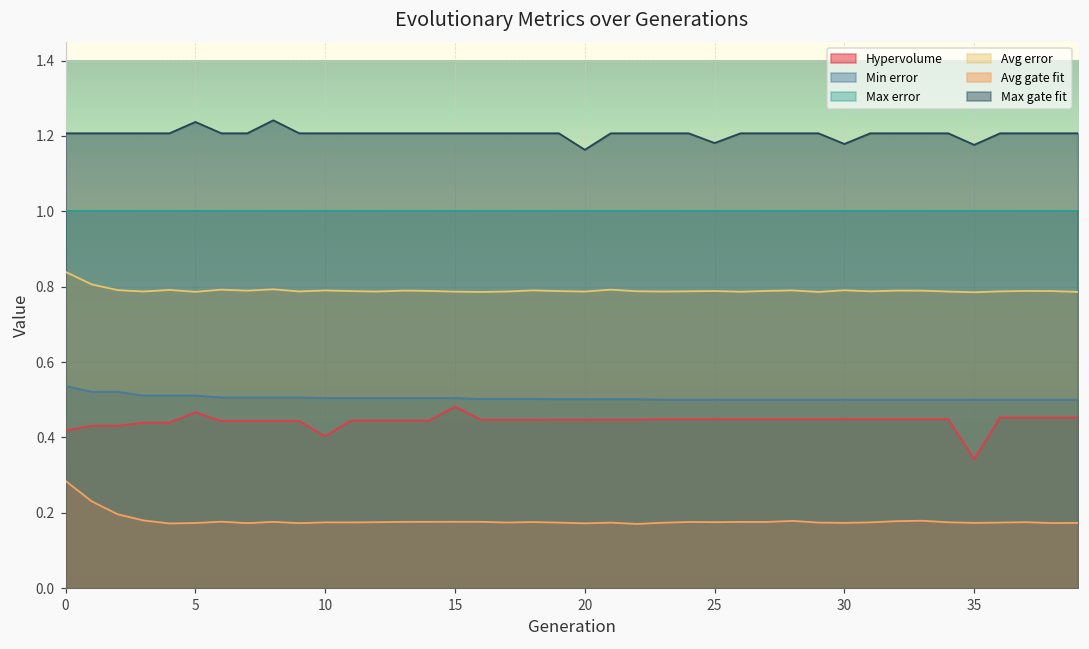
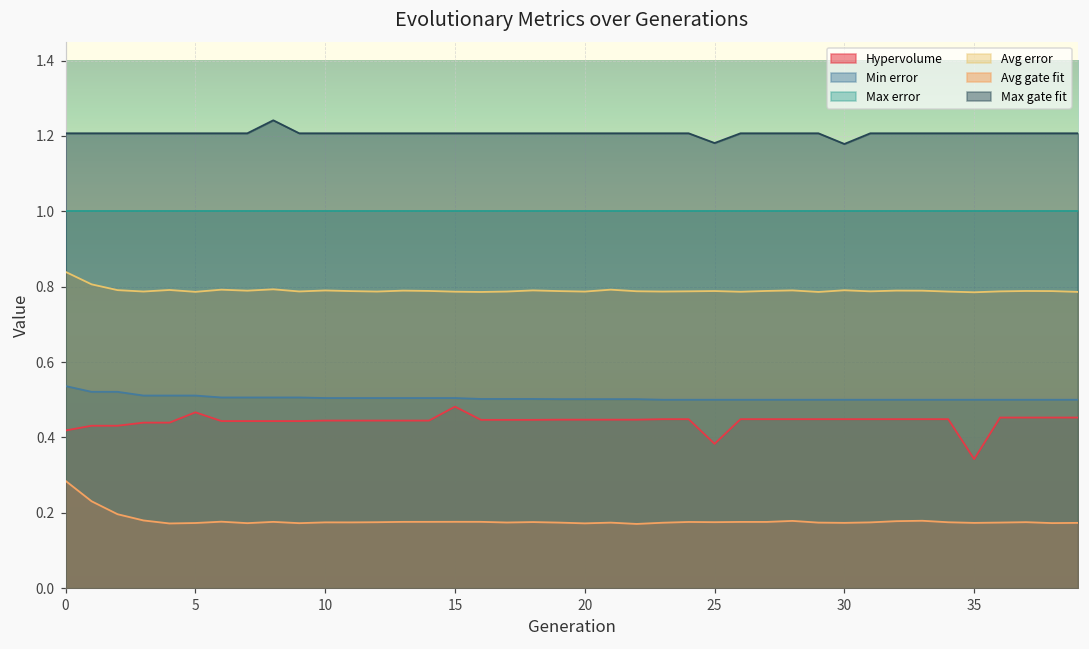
Max gate fit, 5: 1.24 -> 1.21
Hypervolume, 10: 0.40 -> 0.44
Max gate fit, 20: 1.16 -> 1.21
Hypervolume, 25: 0.45 -> 0.38
Max gate fit, 35: 1.18 -> 1.21
